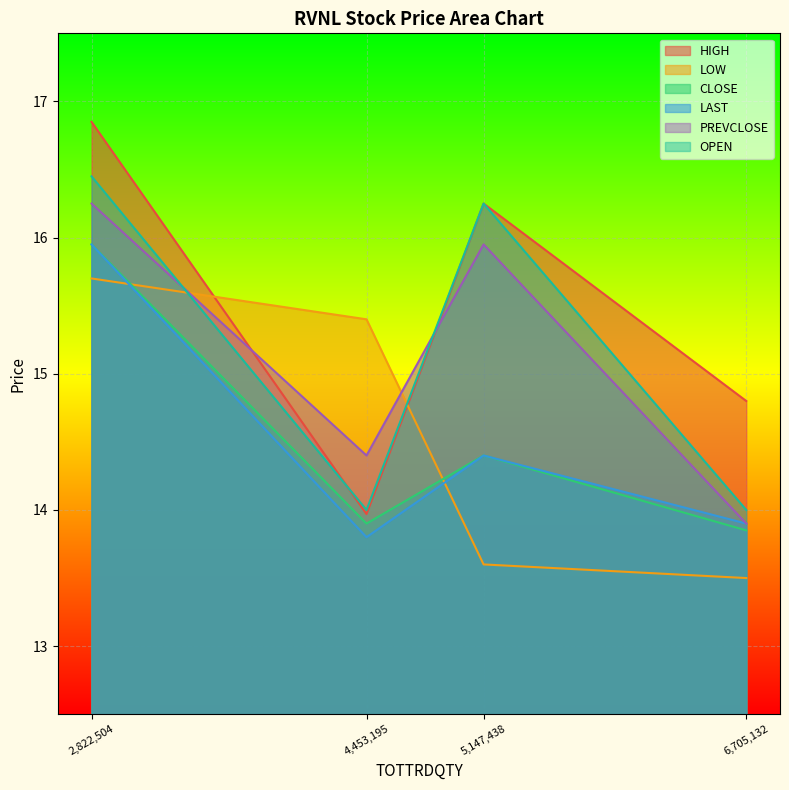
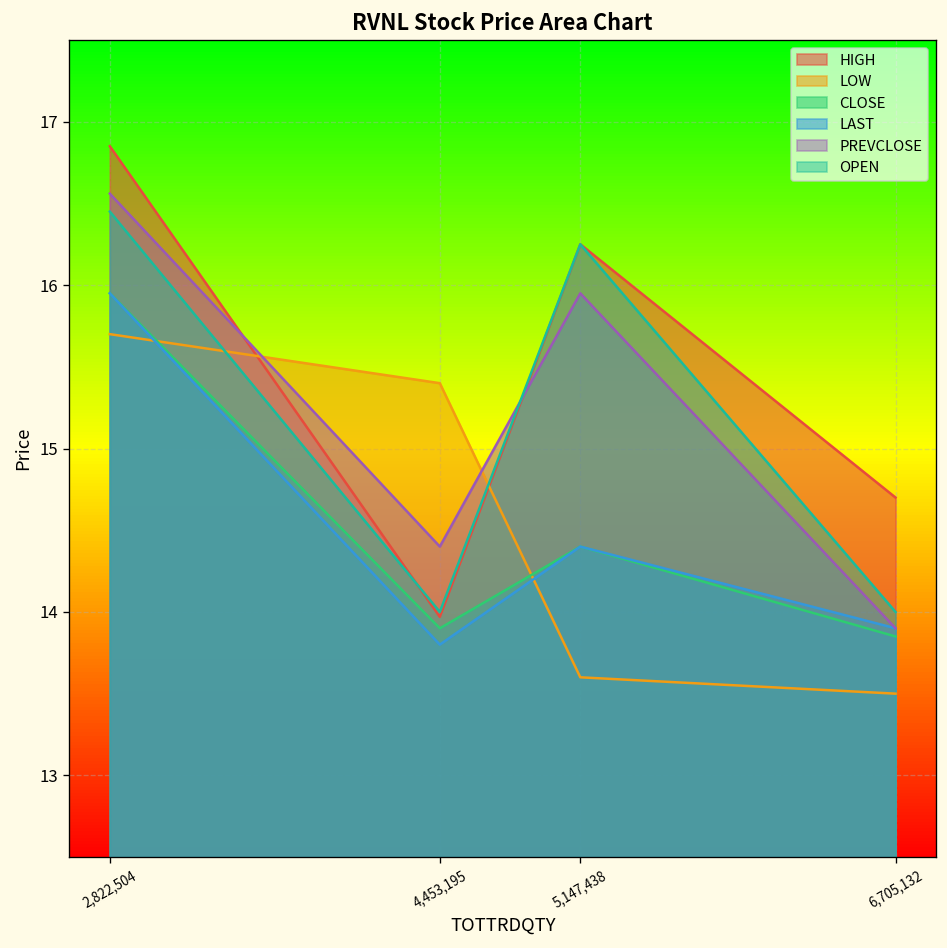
PREVCLOSE, 2,822,504: 16.25 -> 16.56
HIGH, 6,705,132: 14.8 -> 14.7
